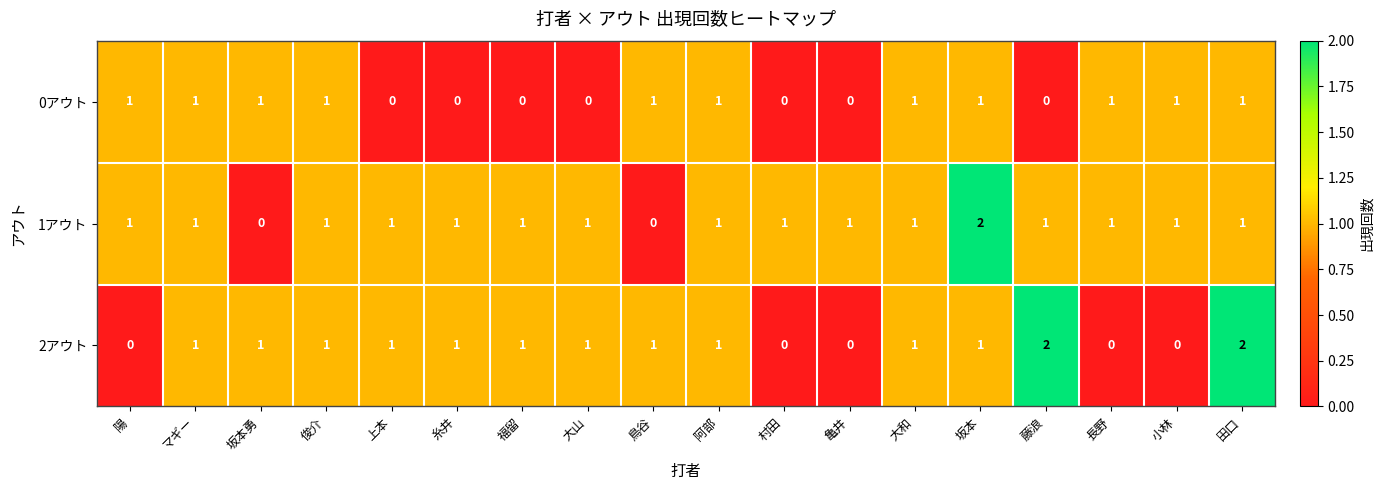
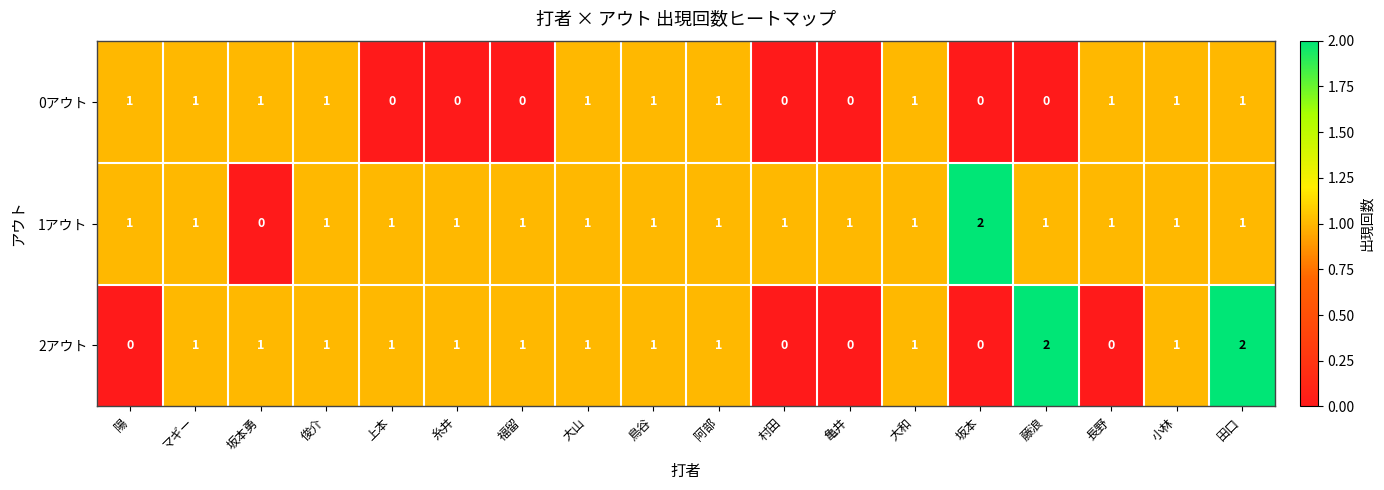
0アウト, 大山: 0 -> 1
0アウト, 坂本: 1 -> 0
1アウト, 鳥谷: 0 -> 1
2アウト, 坂本: 1 -> 0
2アウト, 小林: 0 -> 1
